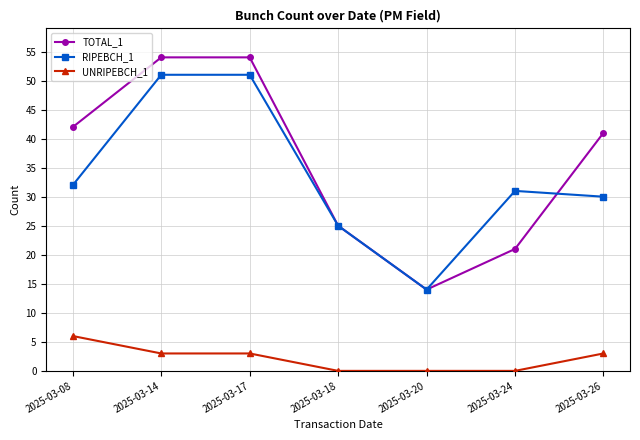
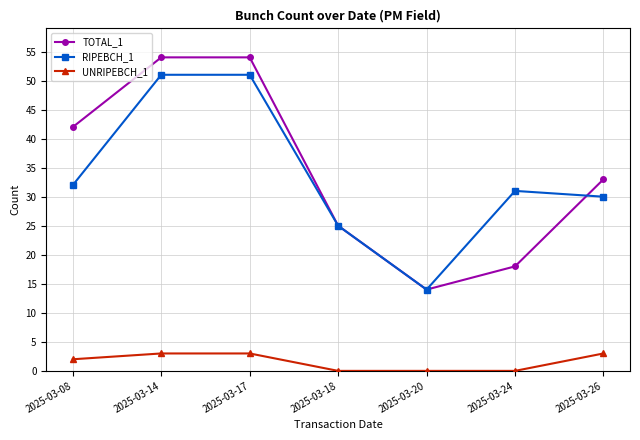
UNRIPEBCH_1, 2025-03-08: 6 -> 2
TOTAL_1, 2025-03-24: 21 -> 18
TOTAL_1, 2025-03-26: 41 -> 33
